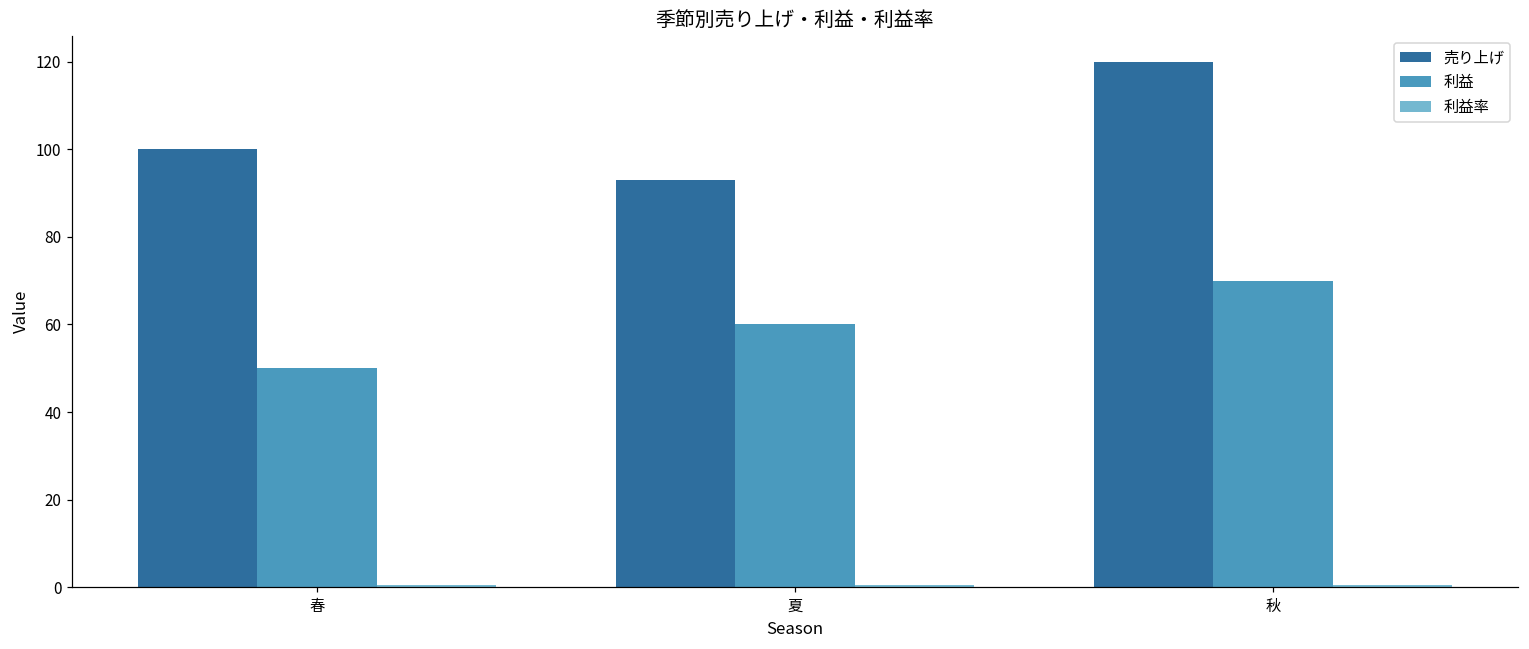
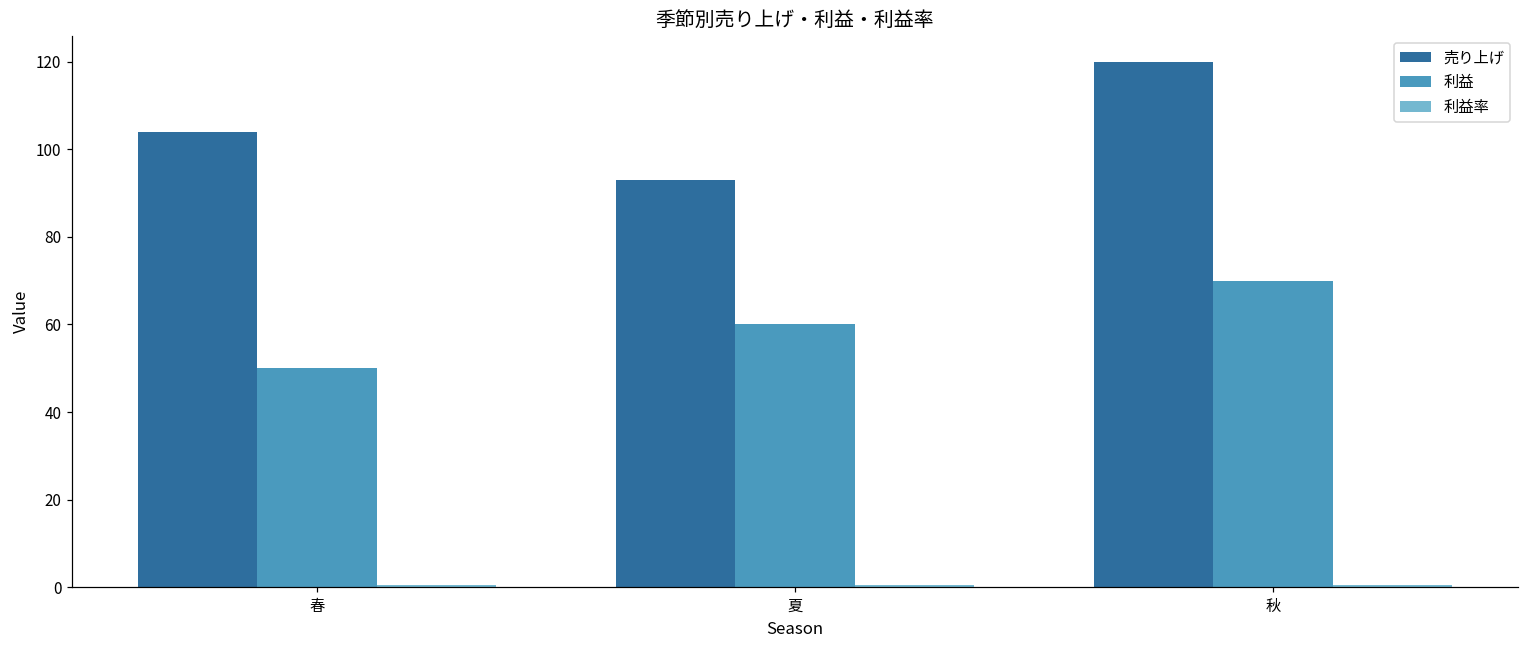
売り上げ, 春: 100 -> 104
